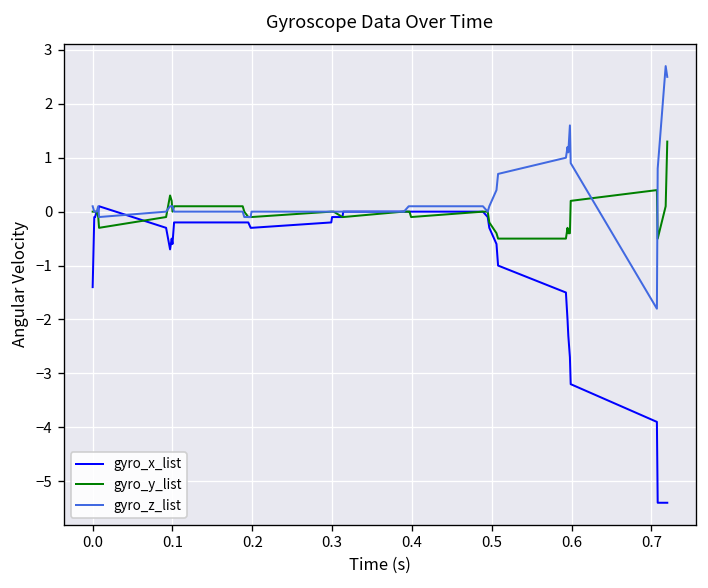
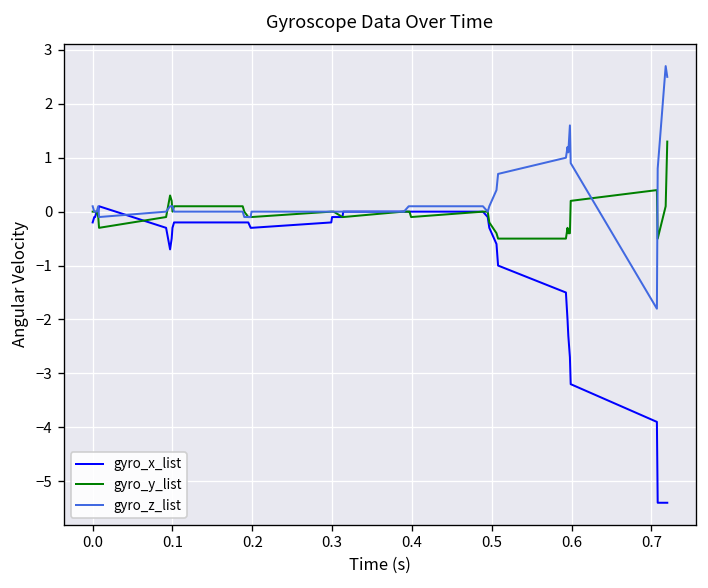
gyro_x_list, 0.0: -1.4 -> -0.2
gyro_x_list, 0.1: -0.6 -> -0.3
